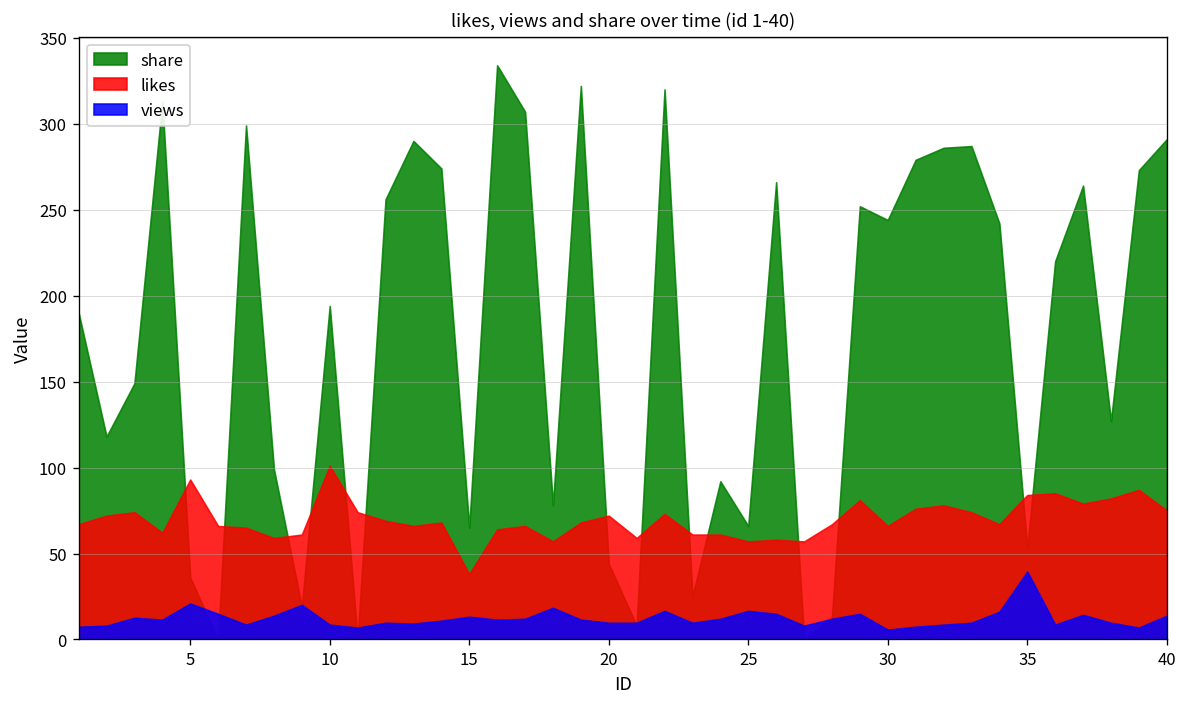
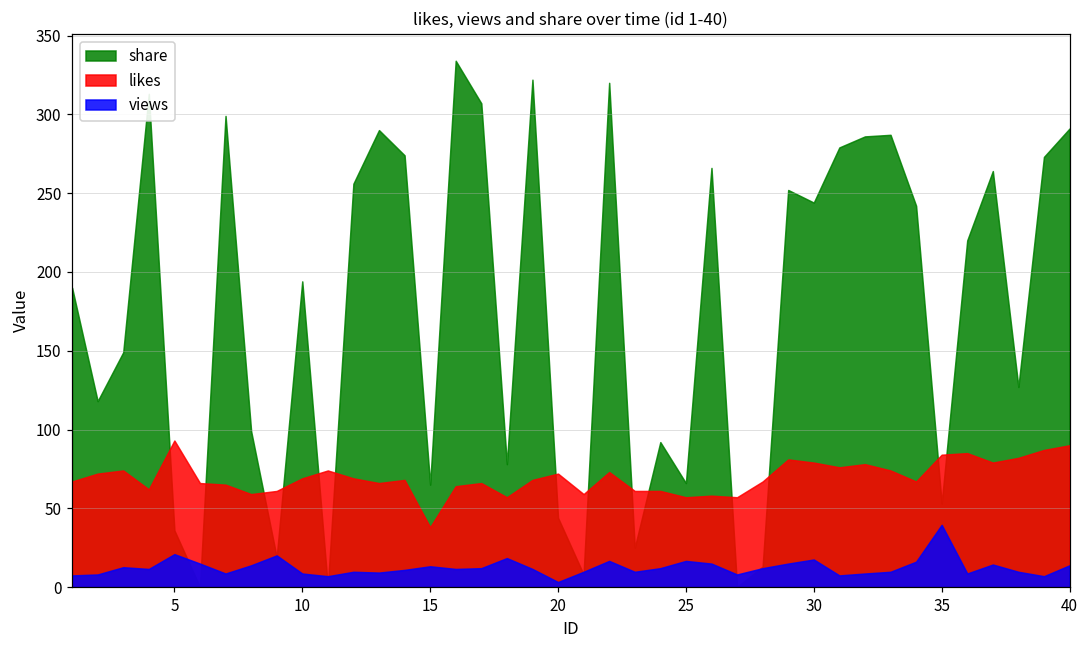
likes, 10: 101 -> 69
views, 20: 10 -> 3
likes, 30: 66 -> 79
views, 30: 6 -> 18
likes, 40: 75 -> 90
